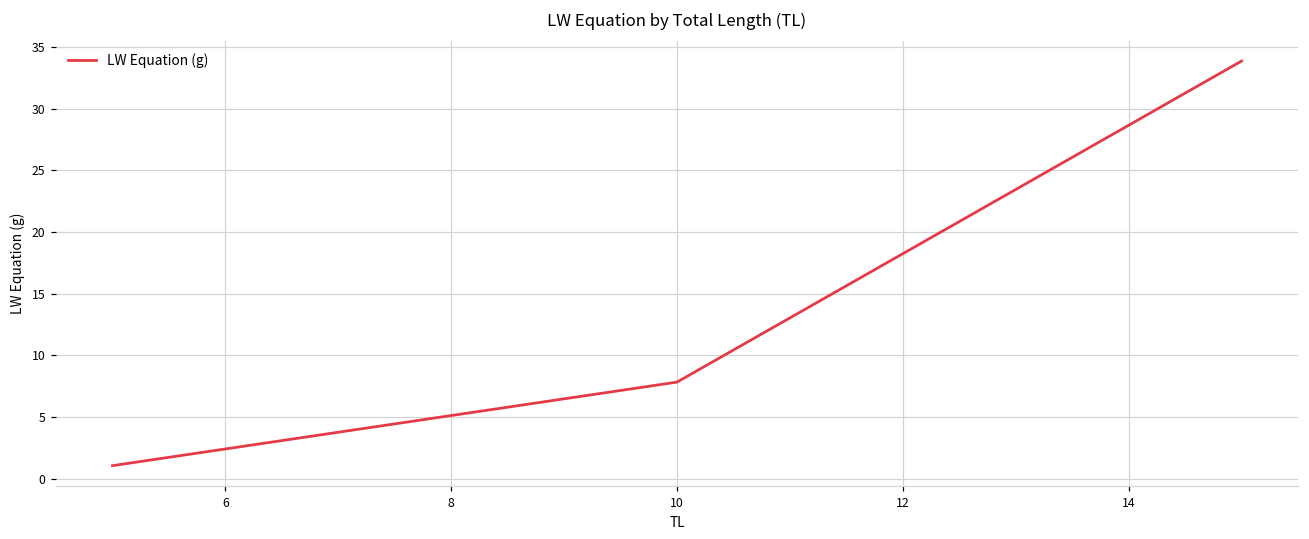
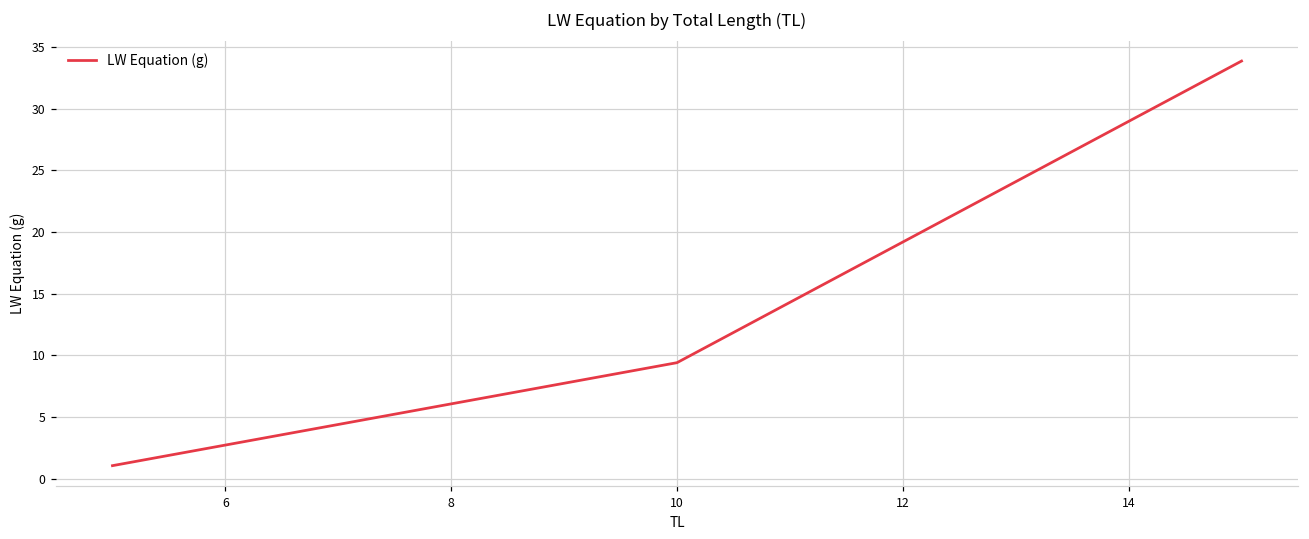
10: 7.8 -> 9.4
